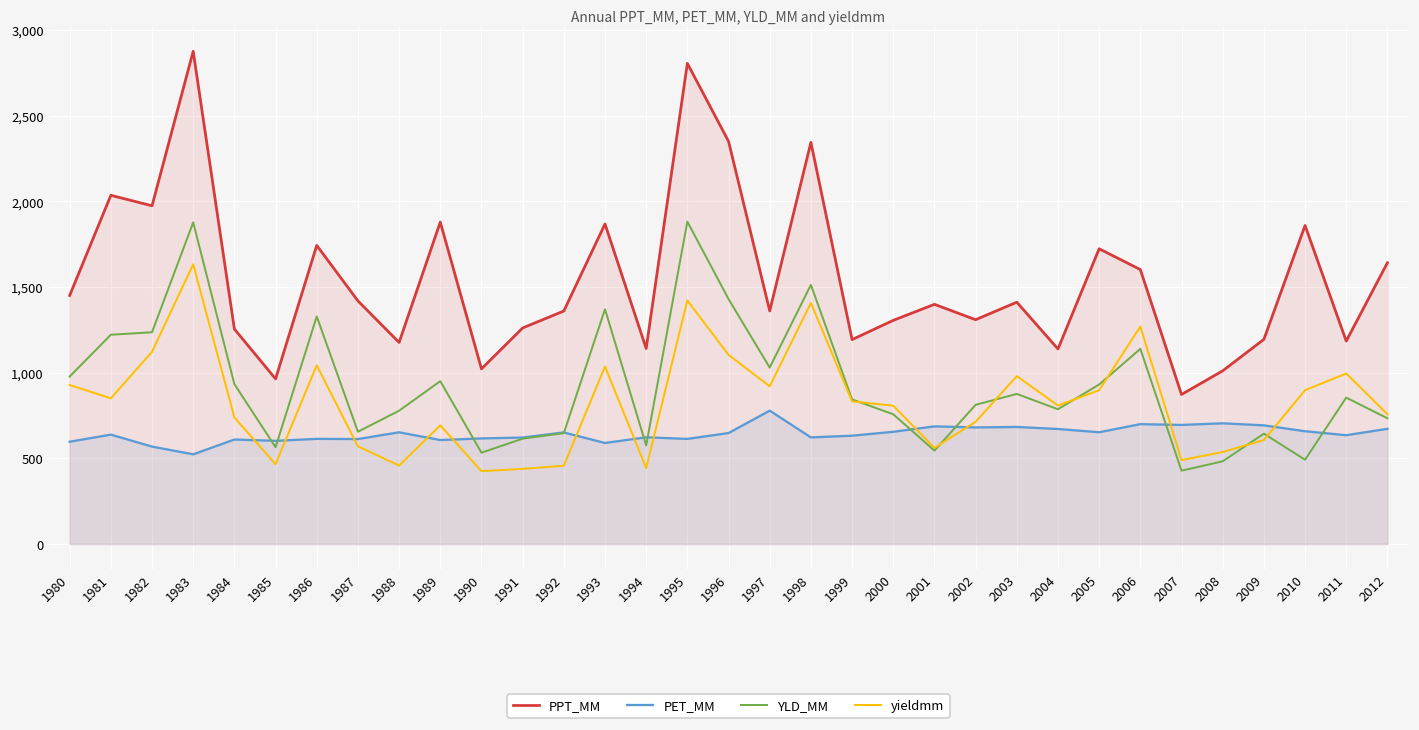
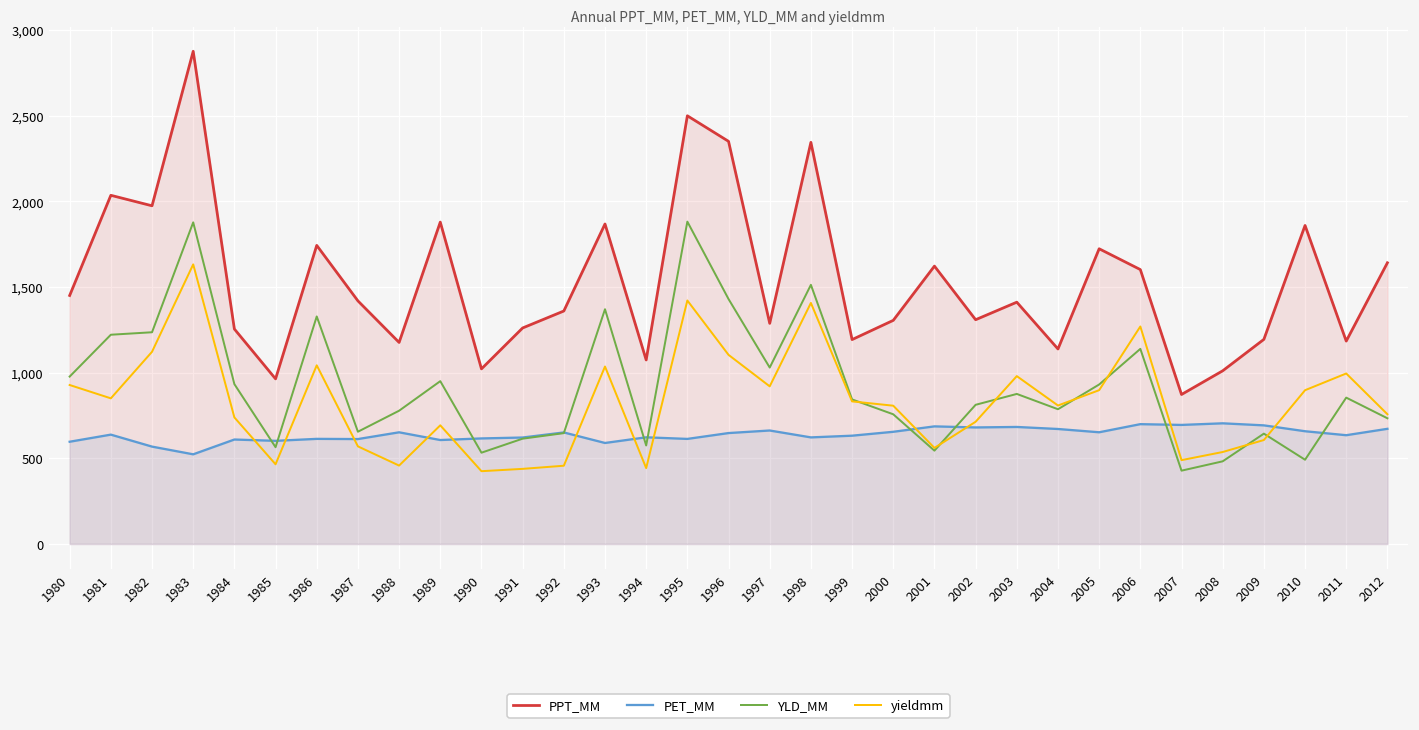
PPT_MM, 1994: 1,140 -> 1,070
PPT_MM, 1995: 2,810 -> 2,500
PPT_MM, 1997: 1,360 -> 1,290
PET_MM, 1997: 780 -> 660
PPT_MM, 2001: 1,400 -> 1,620
